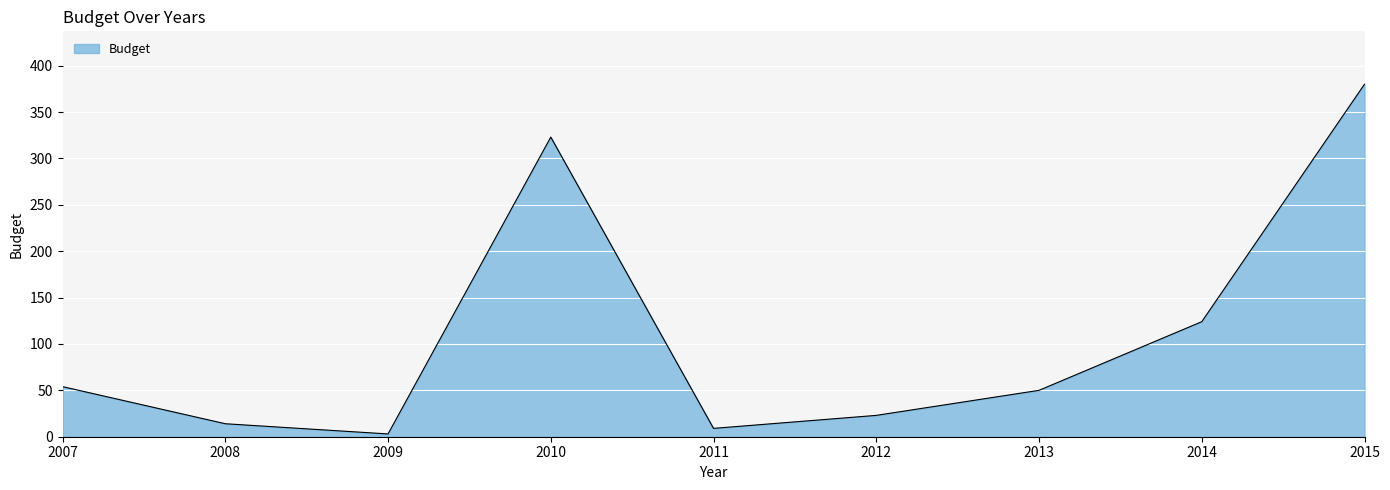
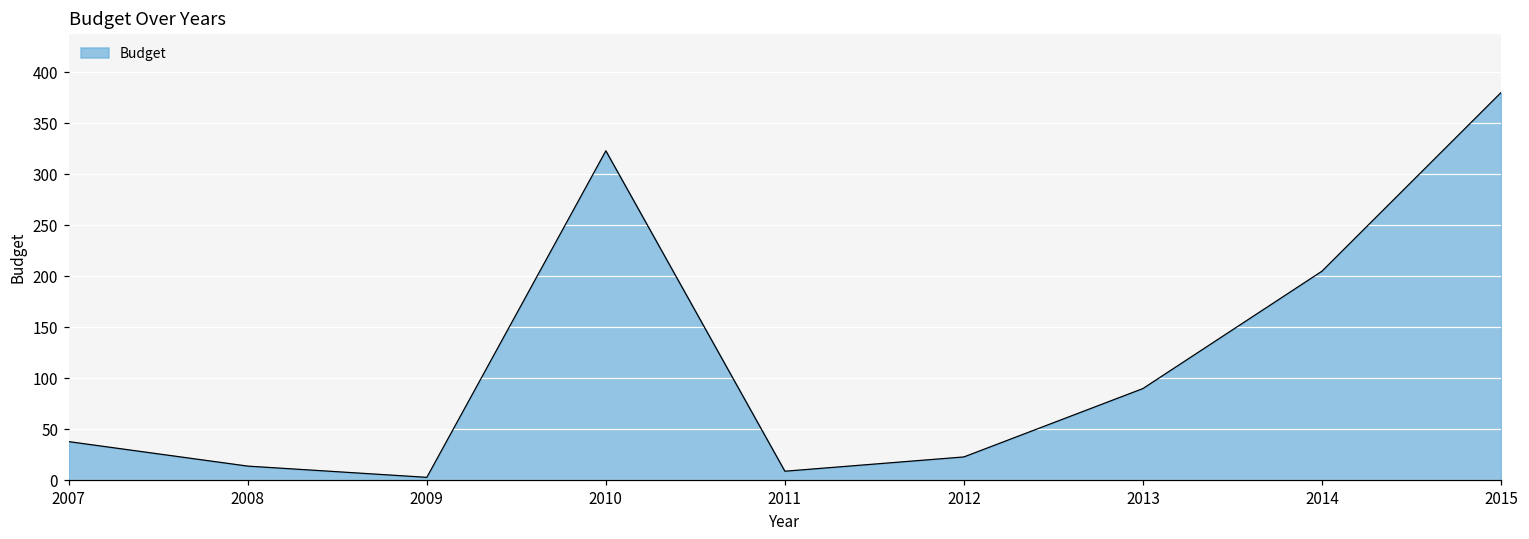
2007: 50 -> 40
2013: 50 -> 90
2014: 120 -> 210
